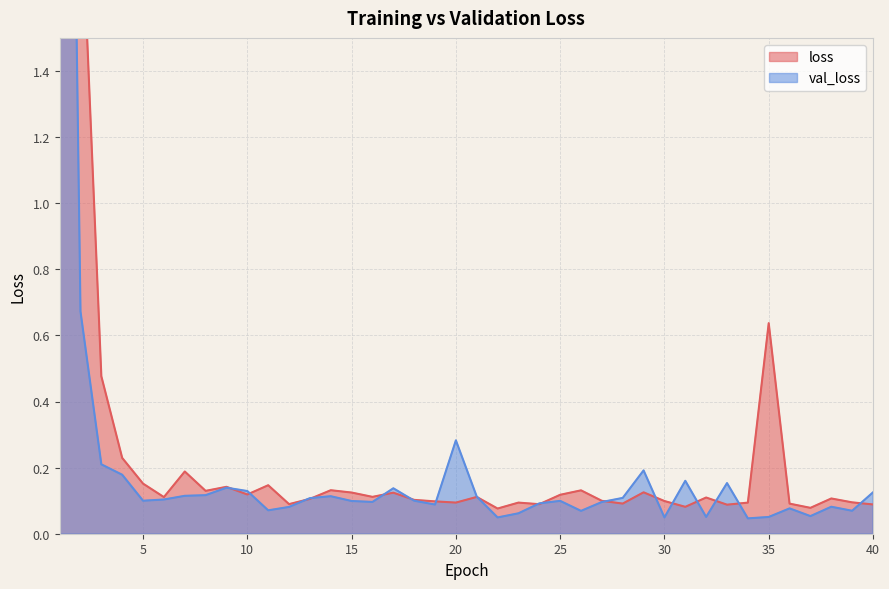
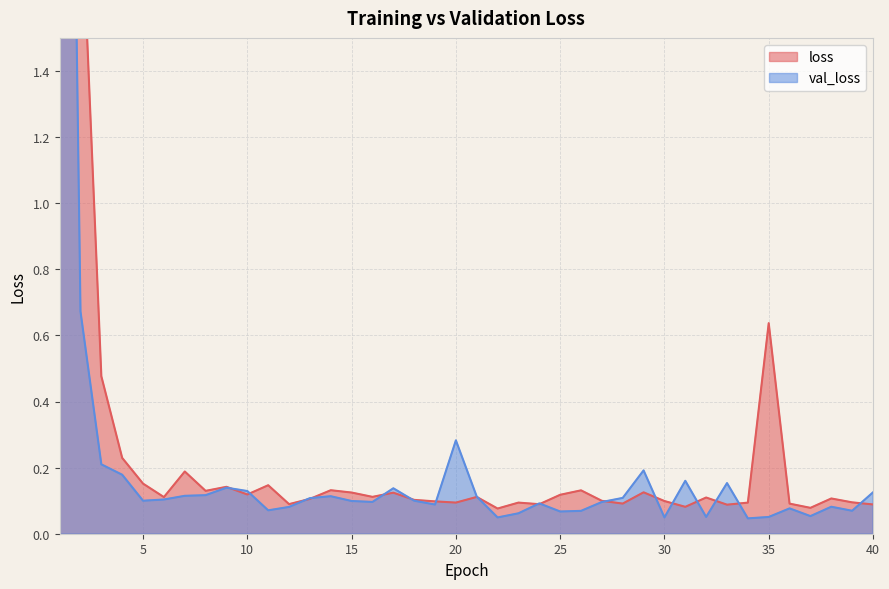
val_loss, 25: 0.10 -> 0.07
